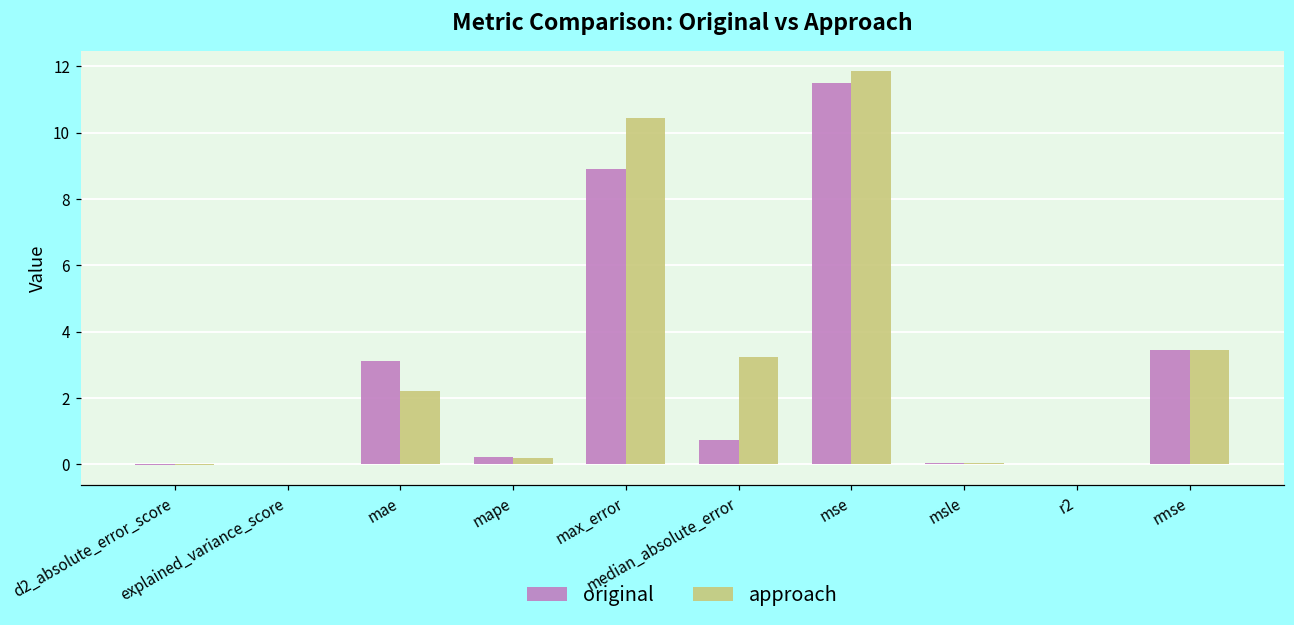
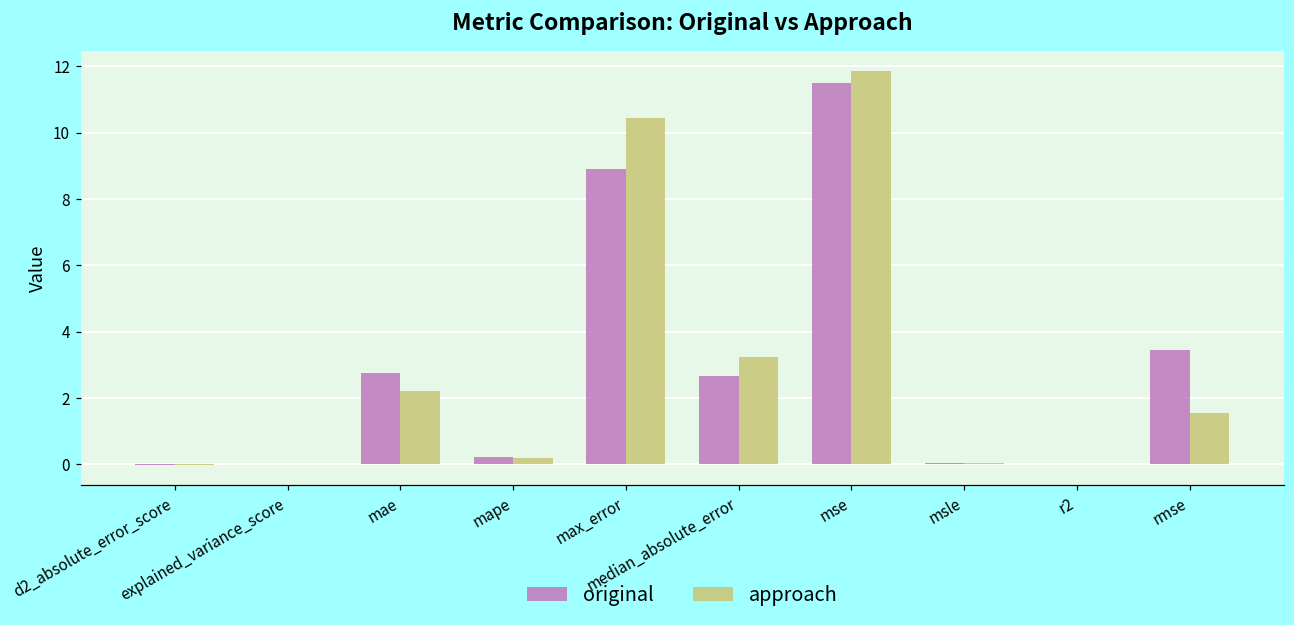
original, mae: 3.1 -> 2.8
original, median_absolute_error: 0.7 -> 2.7
approach, rmse: 3.4 -> 1.5
